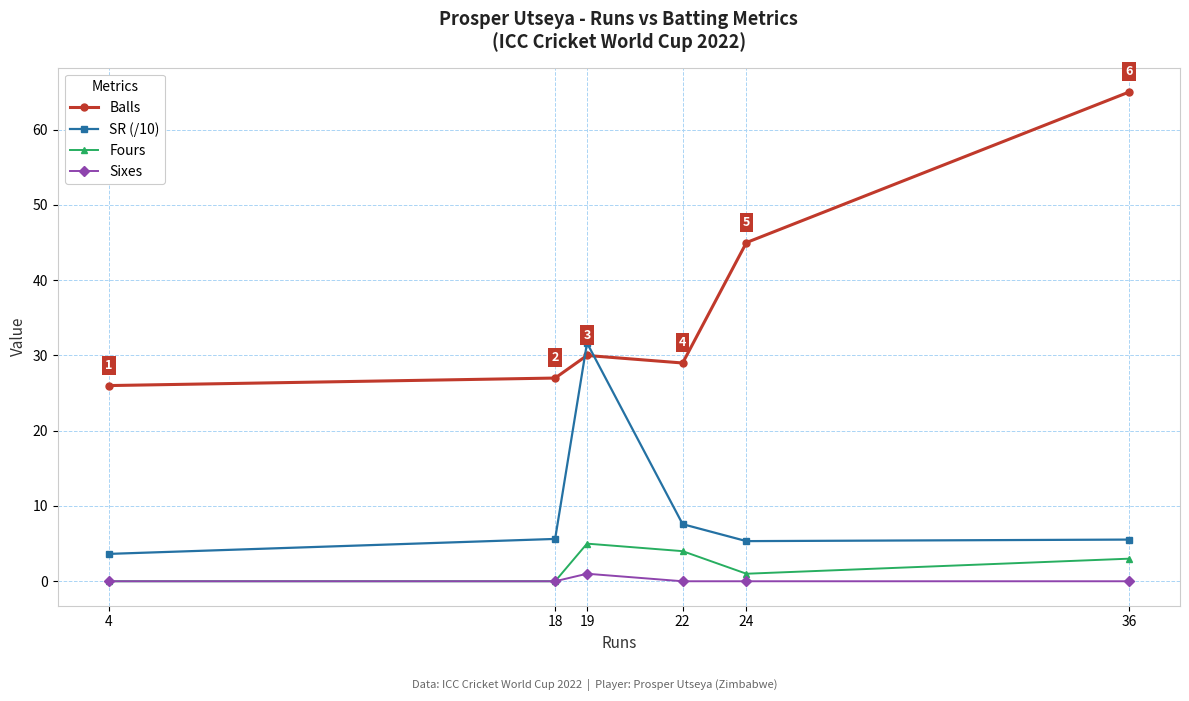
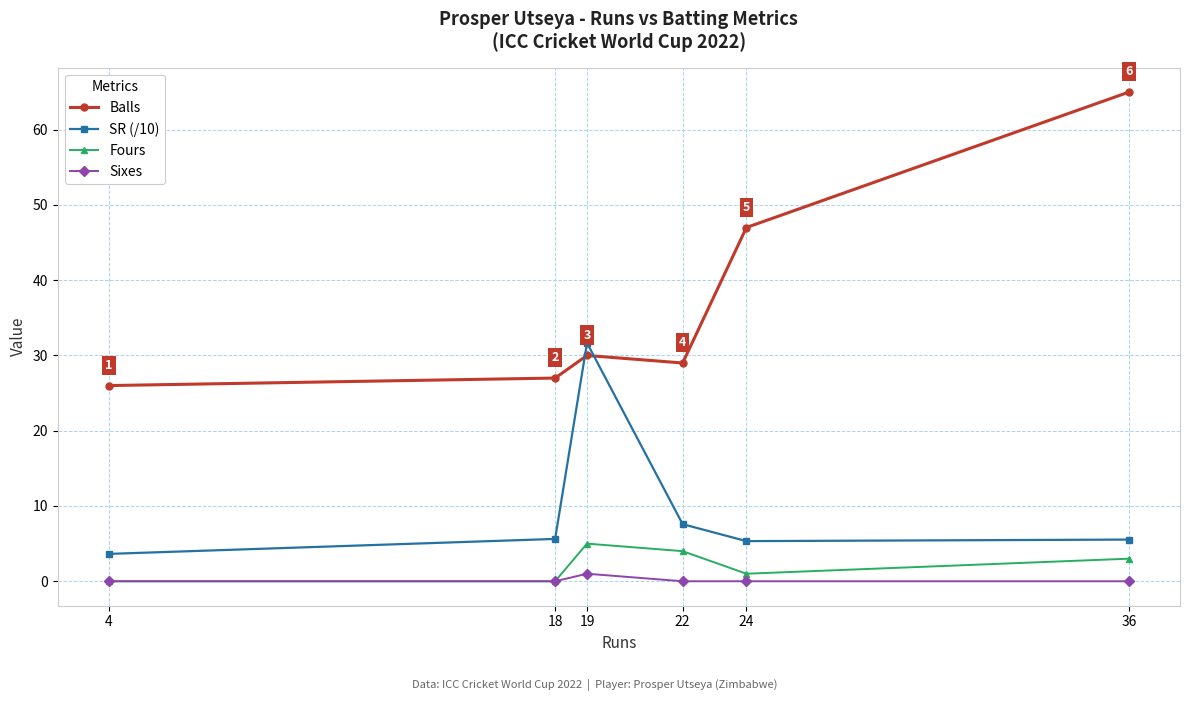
Balls, 24: 45 -> 47
